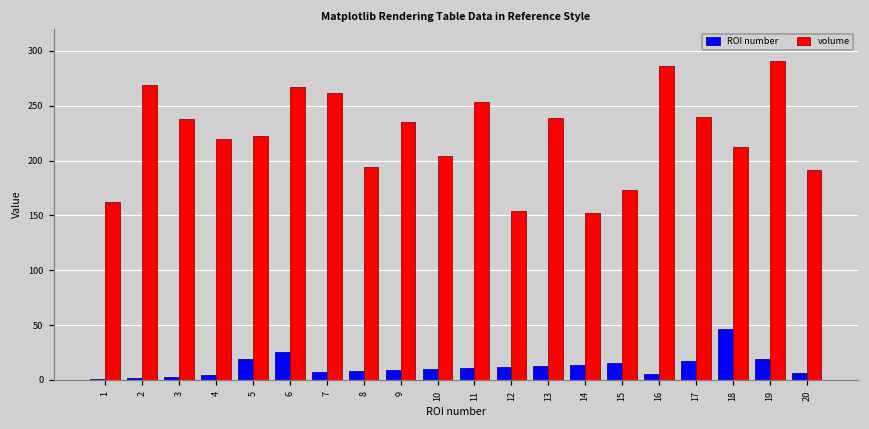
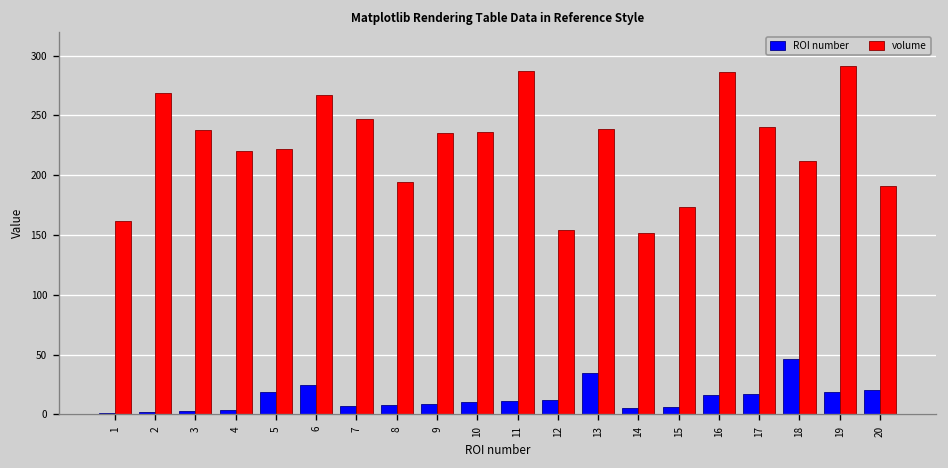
volume, 7: 260 -> 250
volume, 10: 200 -> 240
volume, 11: 250 -> 290
ROI number, 13: 10 -> 40
ROI number, 14: 14 -> 5
ROI number, 15: 20 -> 10
ROI number, 16: 10 -> 20
ROI number, 20: 10 -> 20
